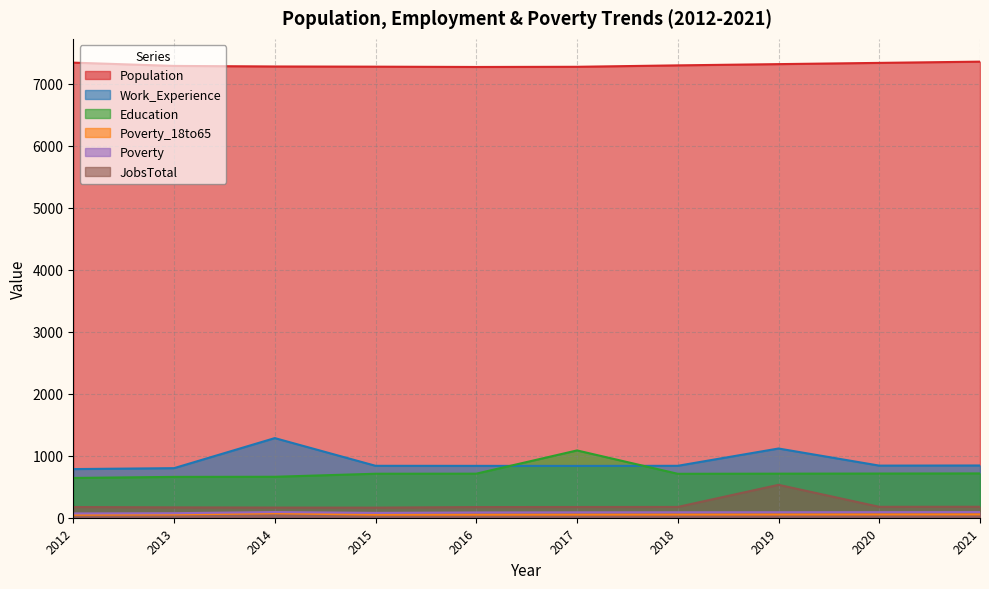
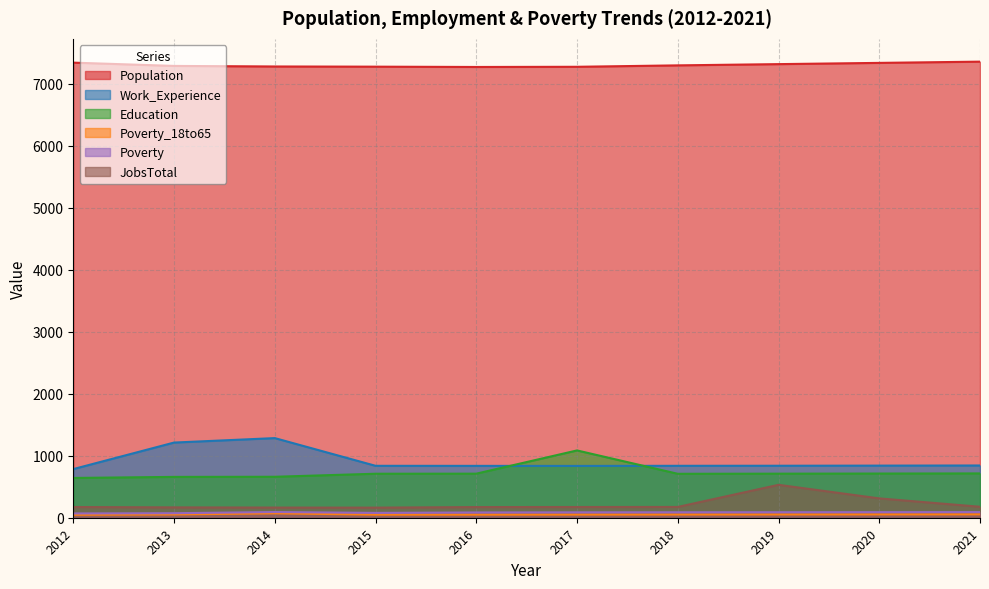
Work_Experience, 2013: 800 -> 1200
Work_Experience, 2019: 1100 -> 800
JobsTotal, 2020: 200 -> 300
